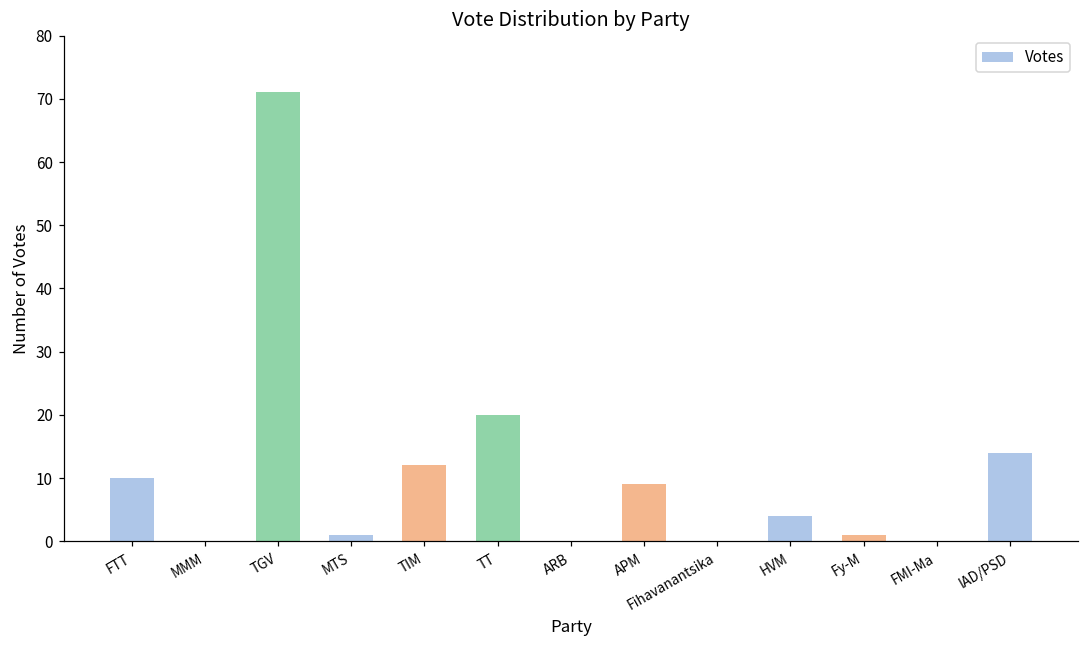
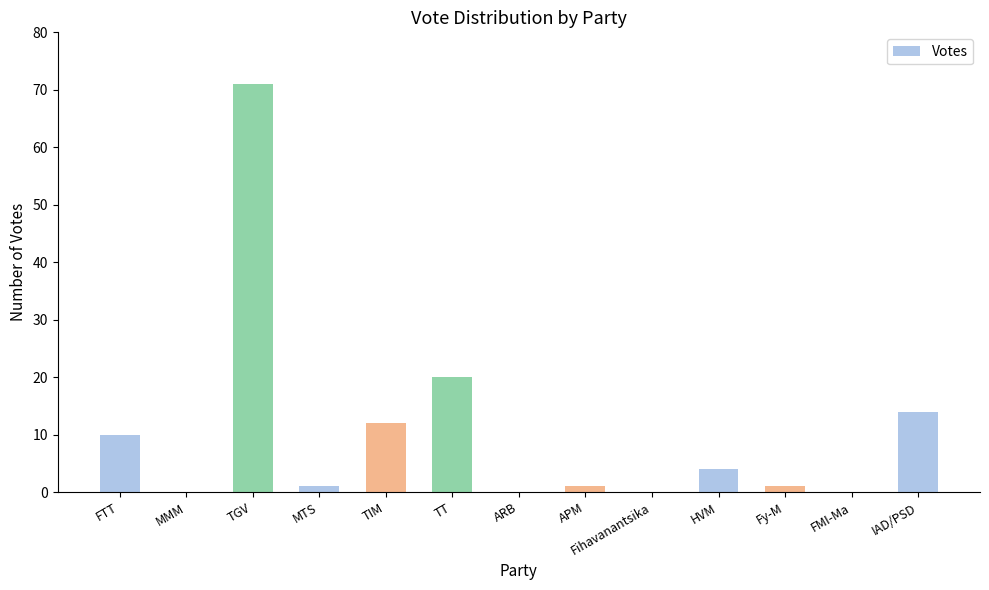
APM: 9 -> 1
